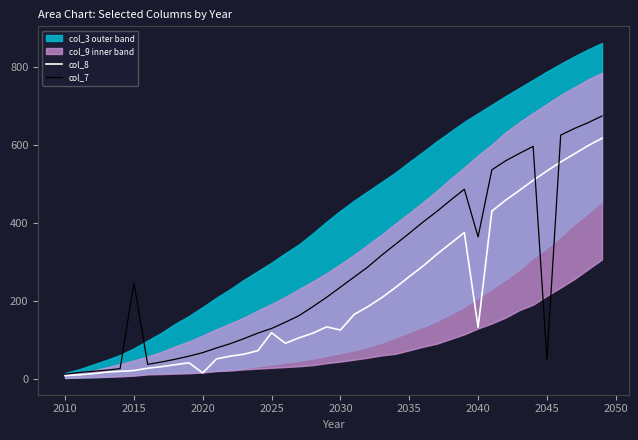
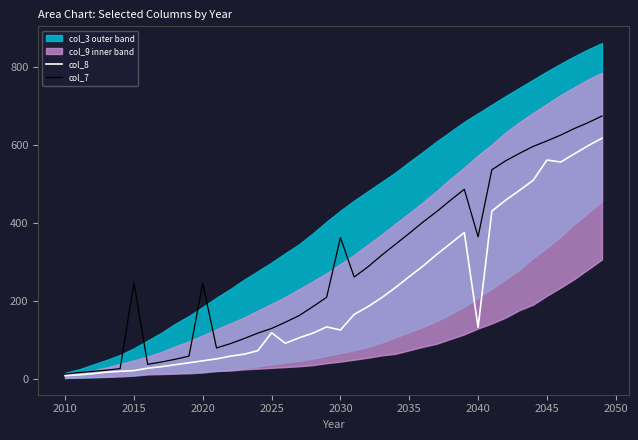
col_8, 2020: 20 -> 50
col_7, 2020: 70 -> 250
col_7, 2030: 240 -> 360
col_8, 2045: 530 -> 560
col_7, 2045: 50 -> 610
